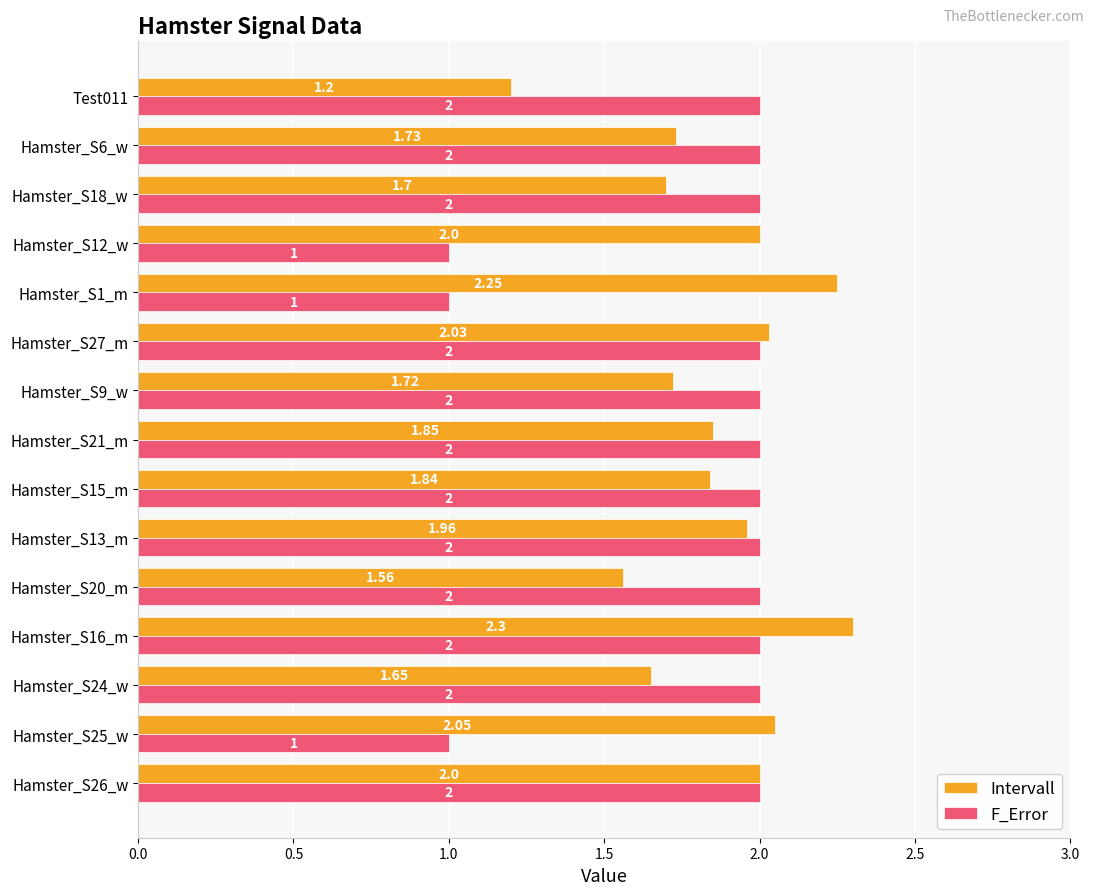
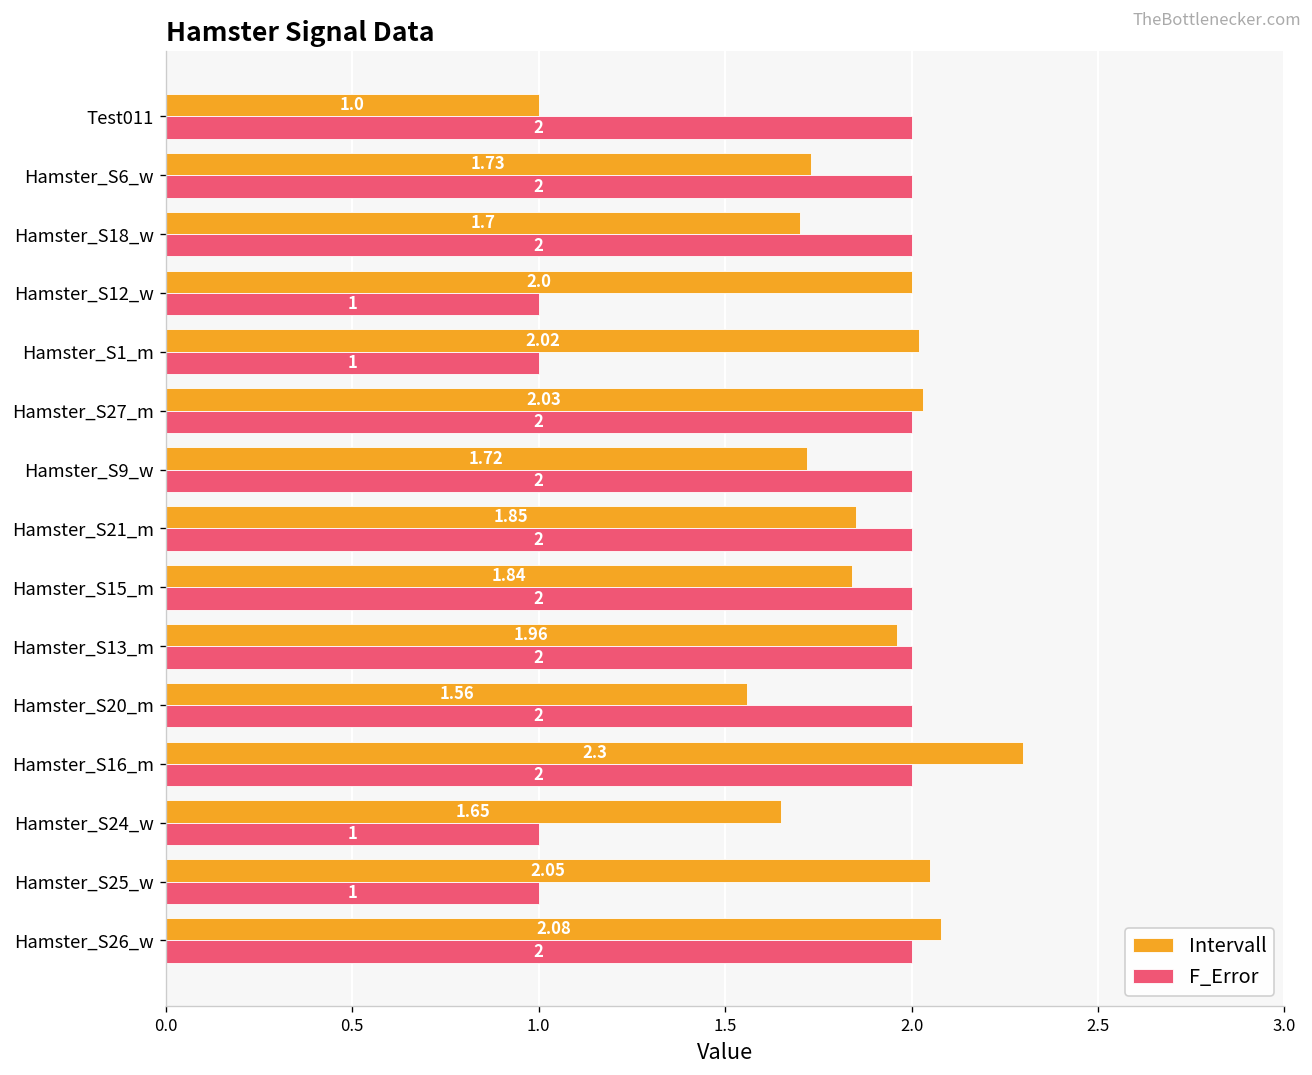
Intervall, Test011: 1.2 -> 1.0
Intervall, Hamster_S1_m: 2.25 -> 2.02
F_Error, Hamster_S24_w: 2 -> 1
Intervall, Hamster_S26_w: 2.0 -> 2.08
